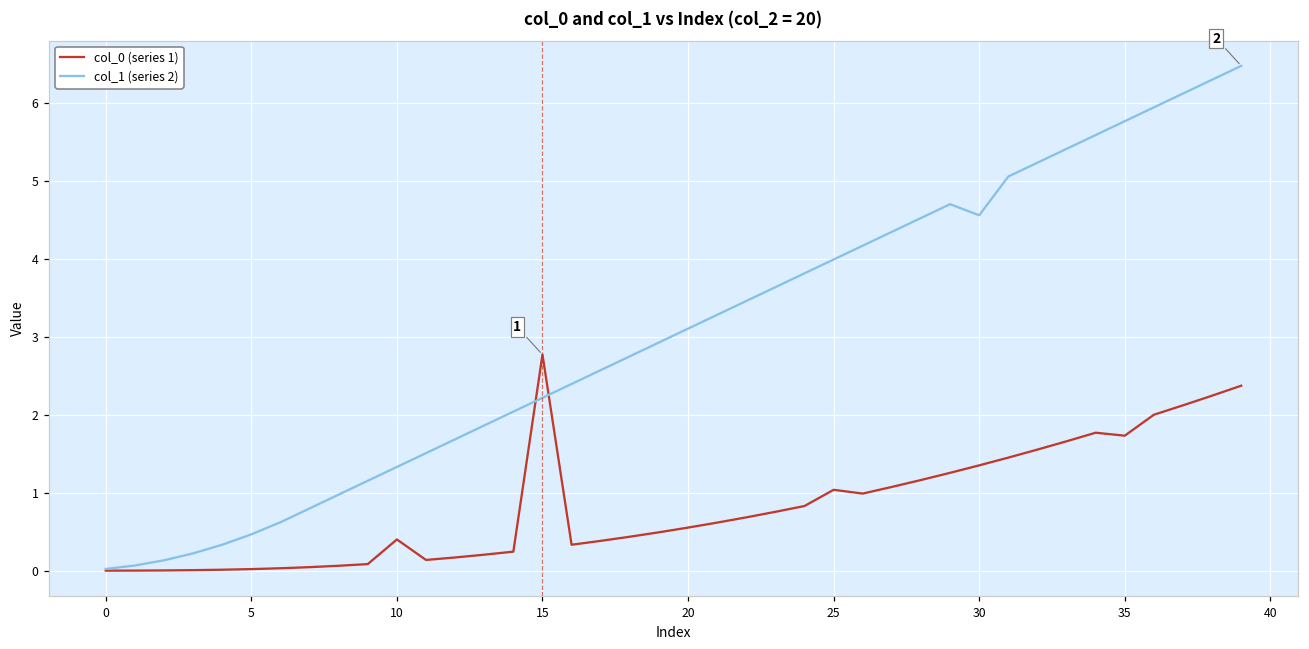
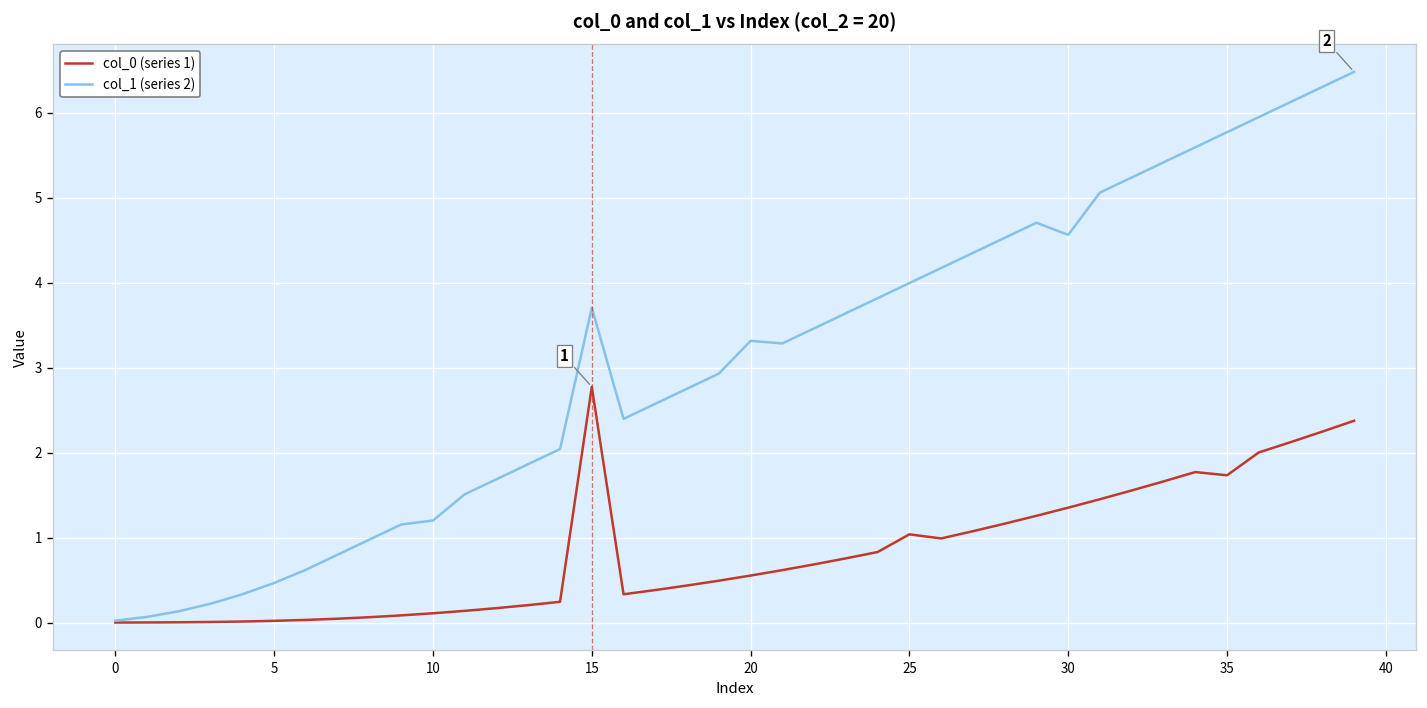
col_0 (series 1), 10: 0.4 -> 0.1
col_1 (series 2), 10: 1.3 -> 1.2
col_1 (series 2), 15: 2.2 -> 3.7
col_1 (series 2), 20: 3.1 -> 3.3
